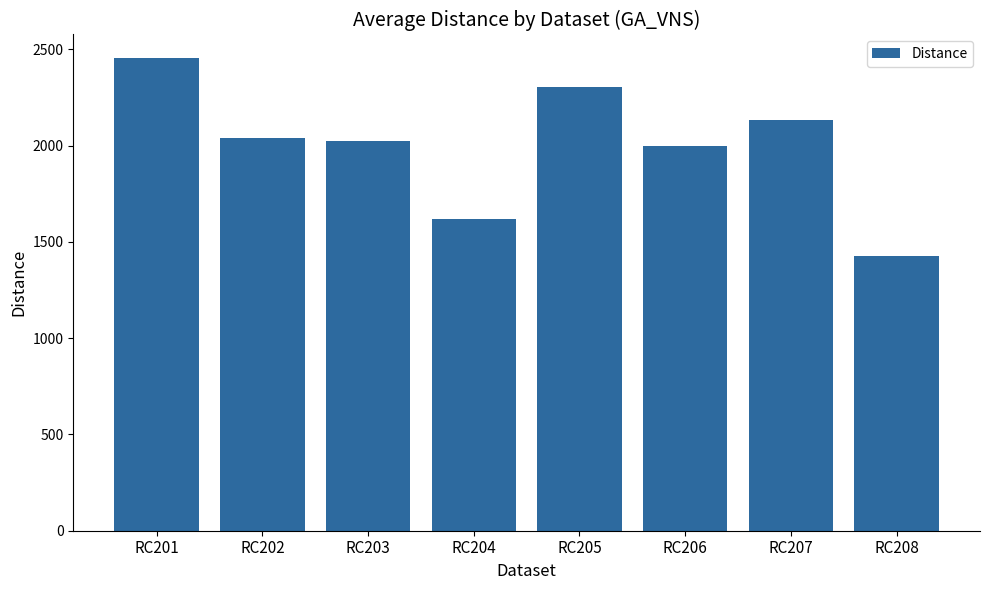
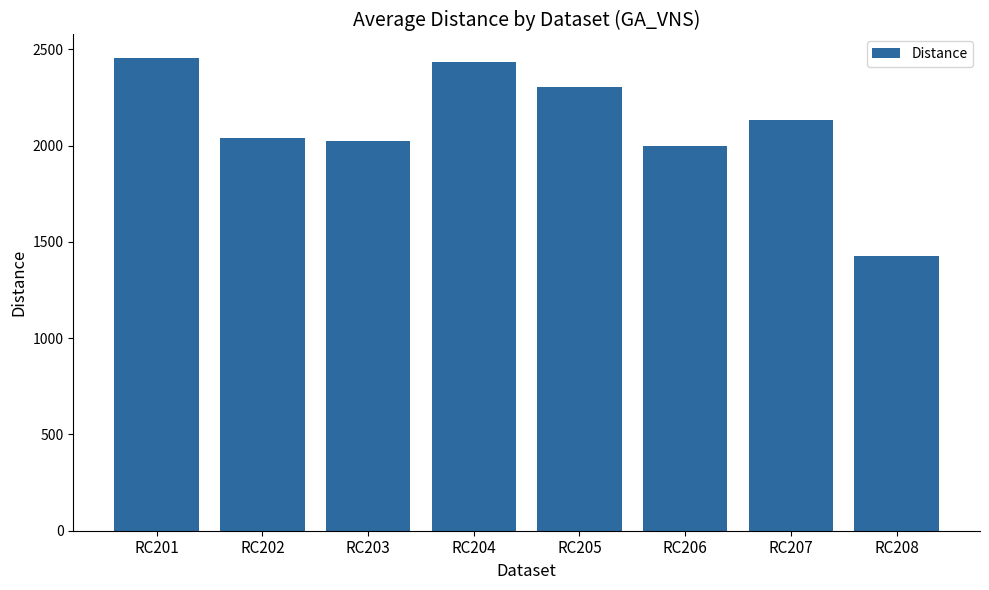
RC204: 1620 -> 2430
